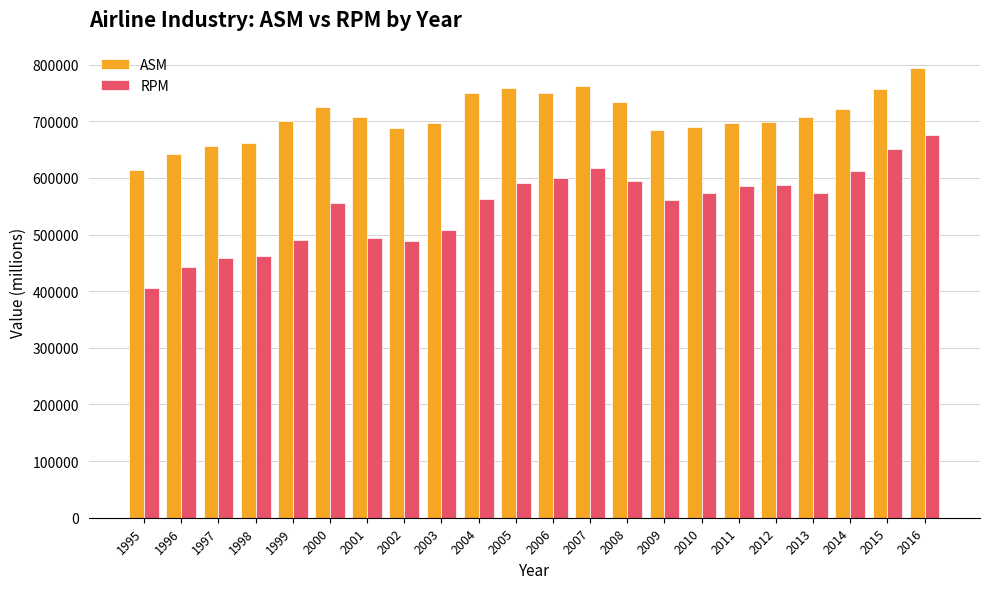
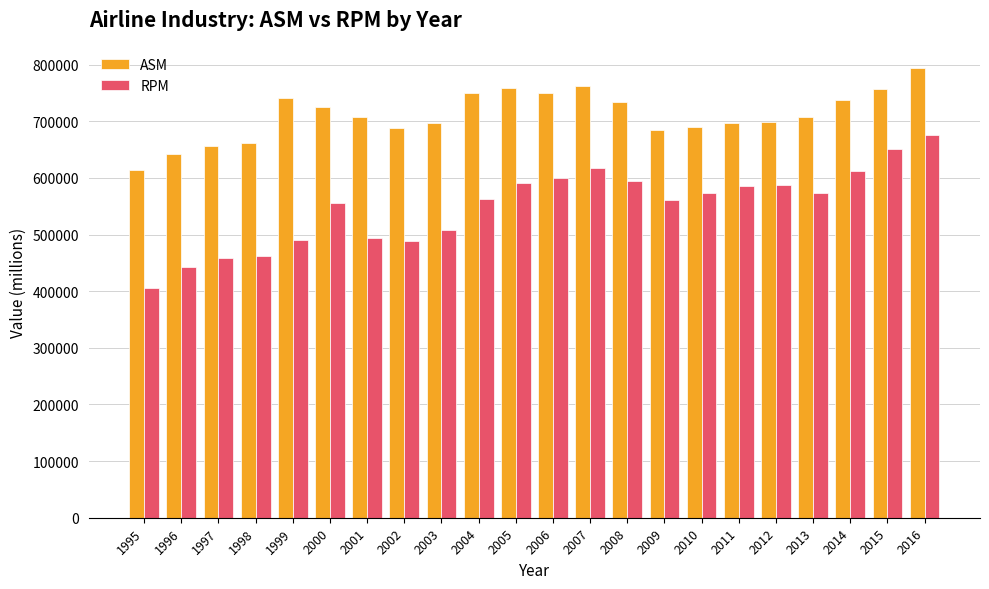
ASM, 1999: 700000 -> 740000
ASM, 2014: 720000 -> 740000
